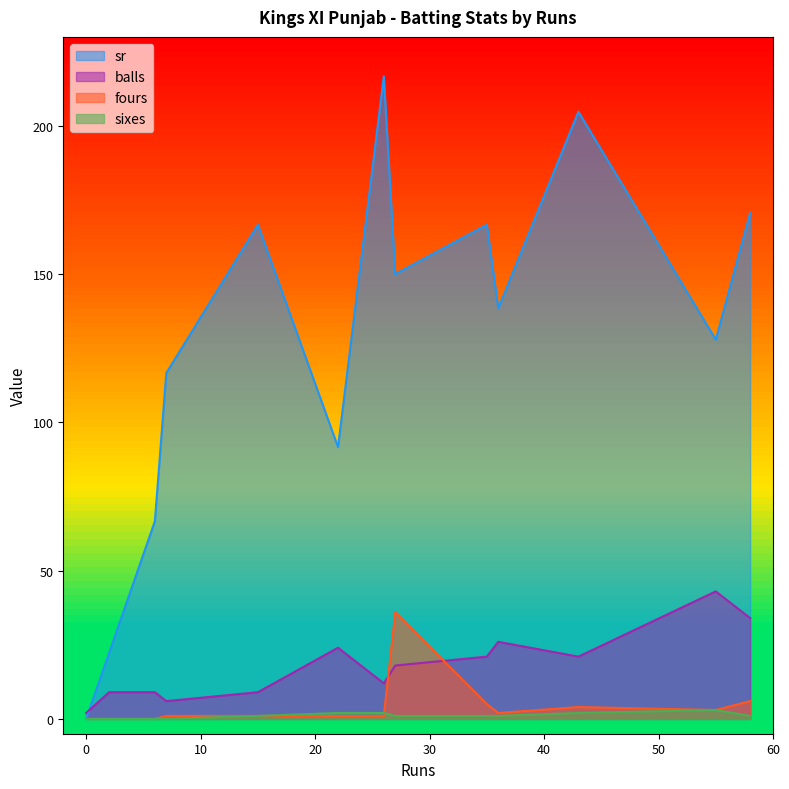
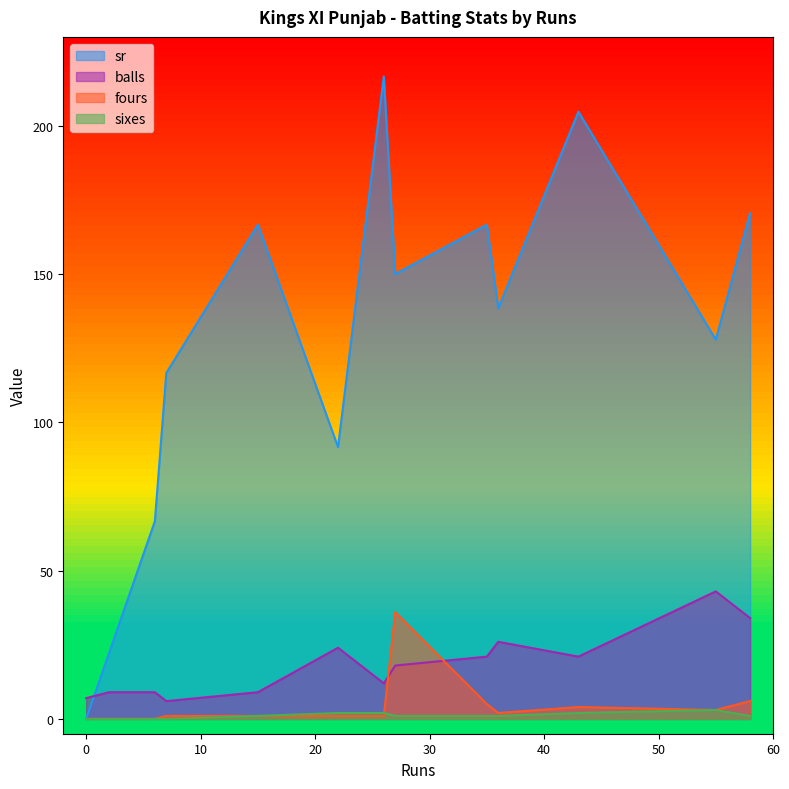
balls, 0: 2 -> 7
